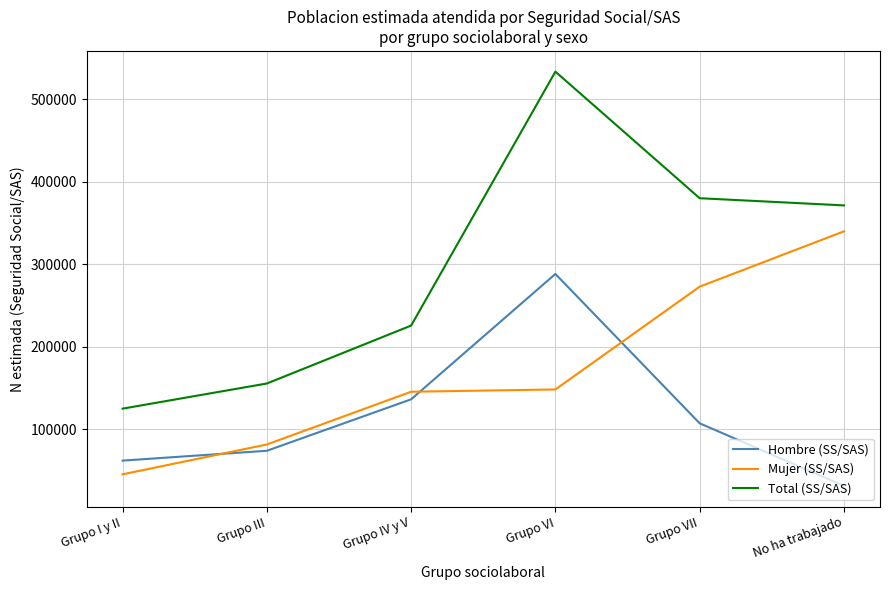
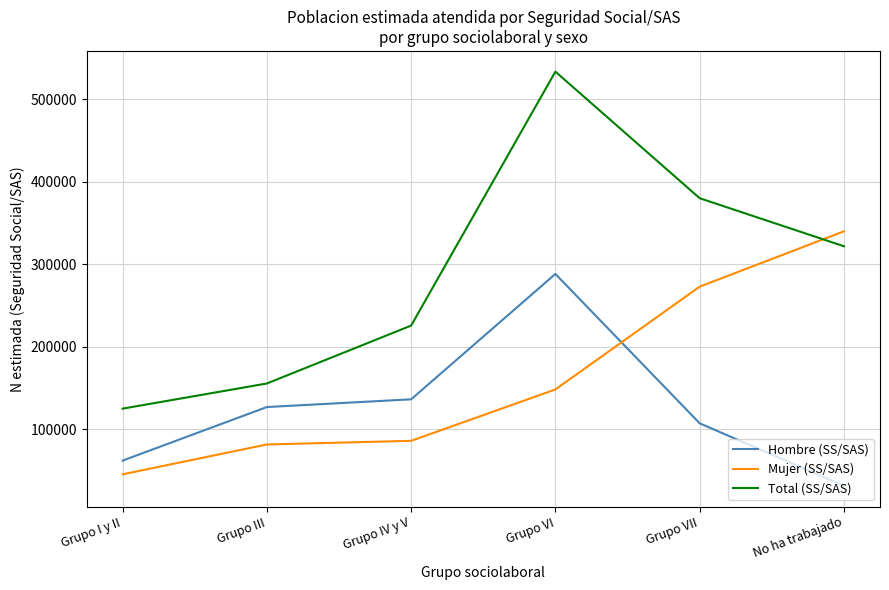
Hombre (SS/SAS), Grupo III: 70000 -> 130000
Mujer (SS/SAS), Grupo IV y V: 150000 -> 90000
Total (SS/SAS), No ha trabajado: 370000 -> 320000
